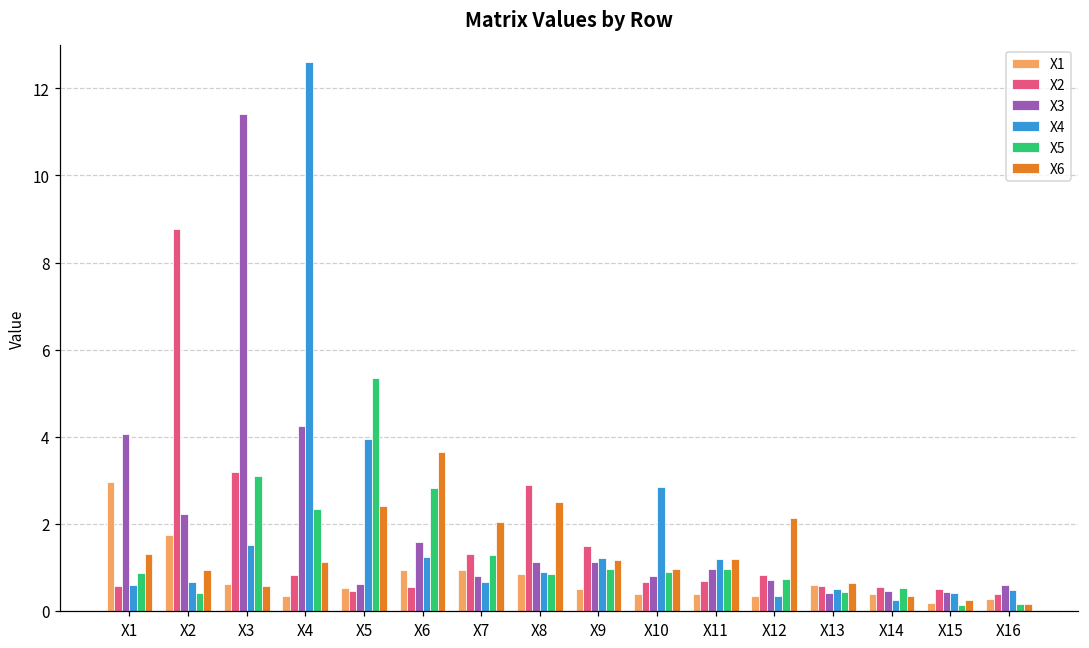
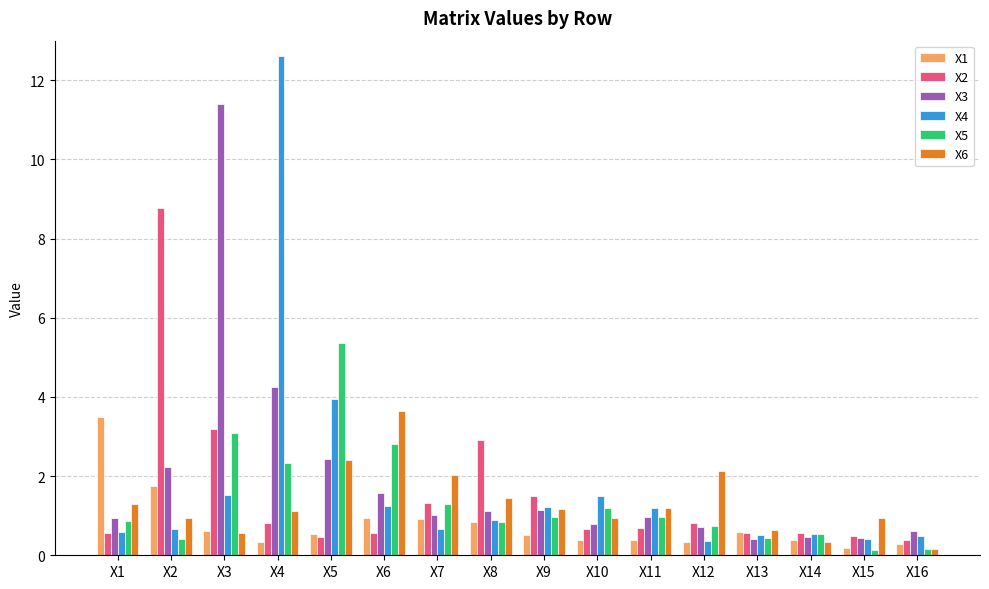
X1, X1: 3.0 -> 3.5
X3, X1: 4.1 -> 0.9
X3, X5: 0.6 -> 2.4
X3, X7: 0.8 -> 1.0
X6, X8: 2.5 -> 1.4
X4, X10: 2.8 -> 1.5
X5, X10: 0.9 -> 1.2
X4, X14: 0.2 -> 0.5
X6, X15: 0.3 -> 0.9
